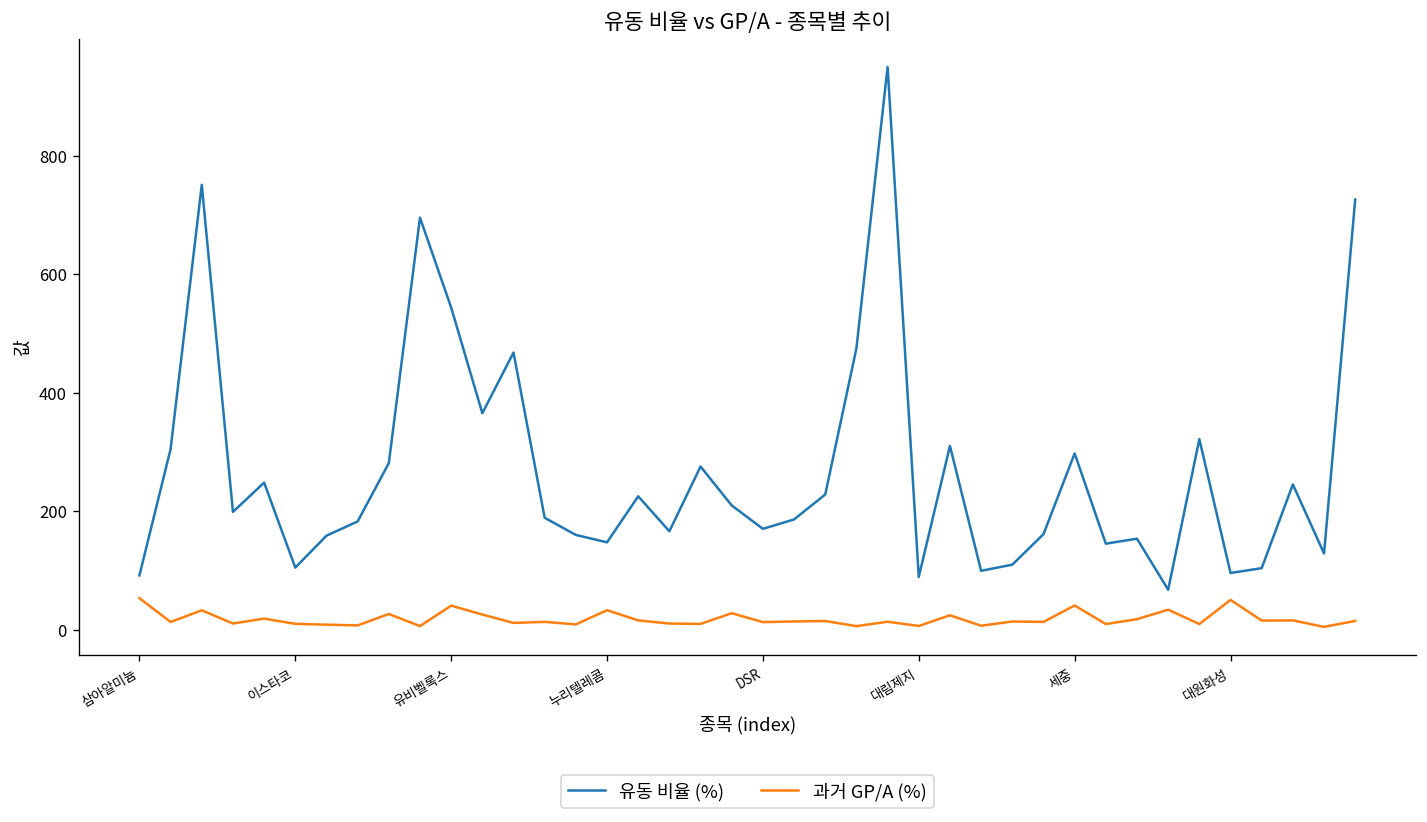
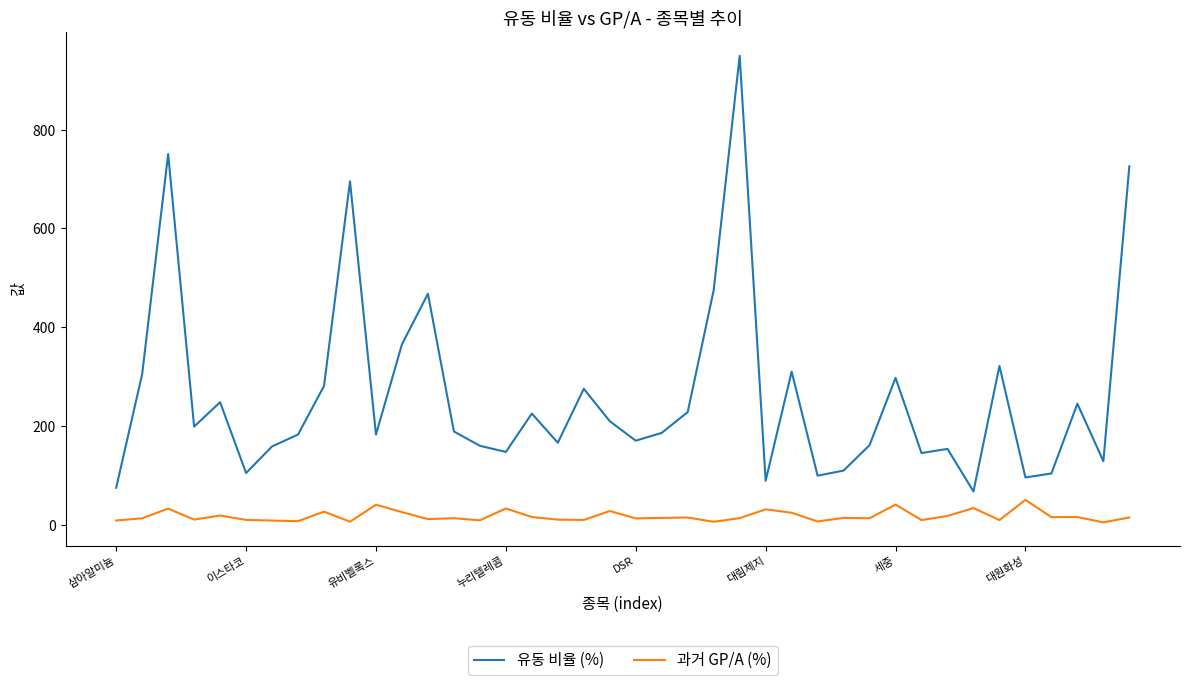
유동 비율 (%), 삼아알미늄: 90 -> 70
과거 GP/A (%), 삼아알미늄: 50 -> 10
유동 비율 (%), 유비벨록스: 540 -> 180
과거 GP/A (%), 대림제지: 10 -> 30
